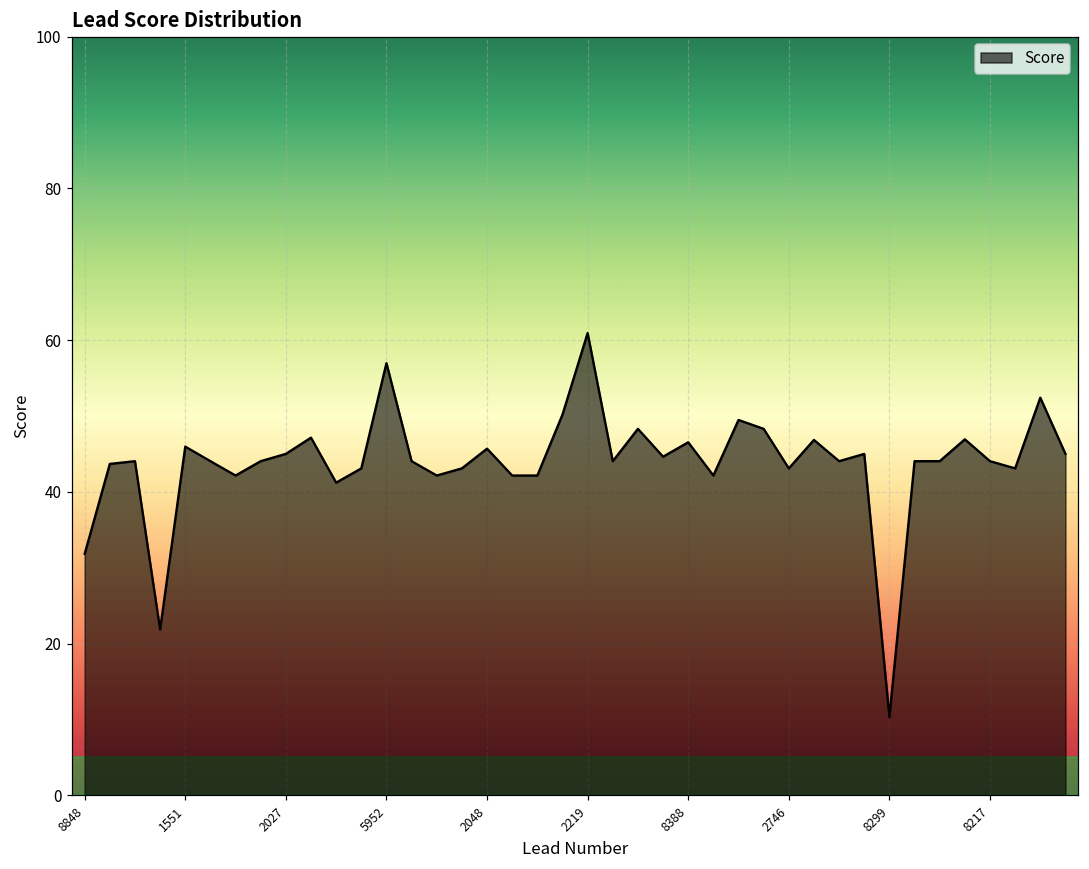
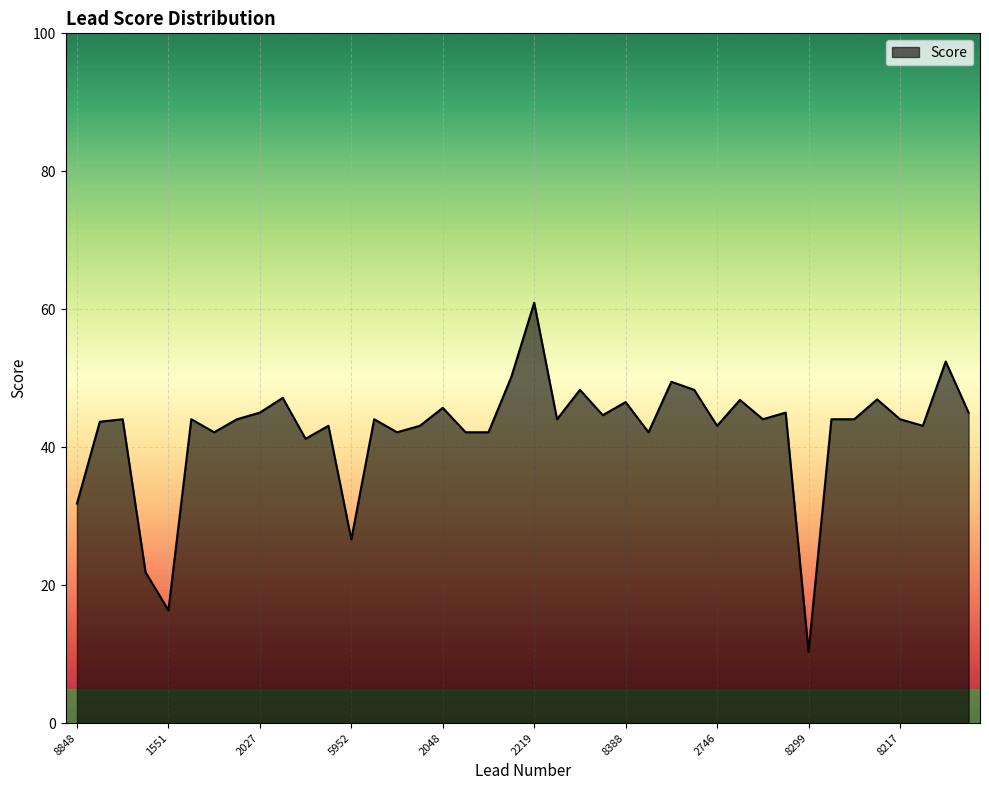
1551: 46 -> 16
5952: 57 -> 27
